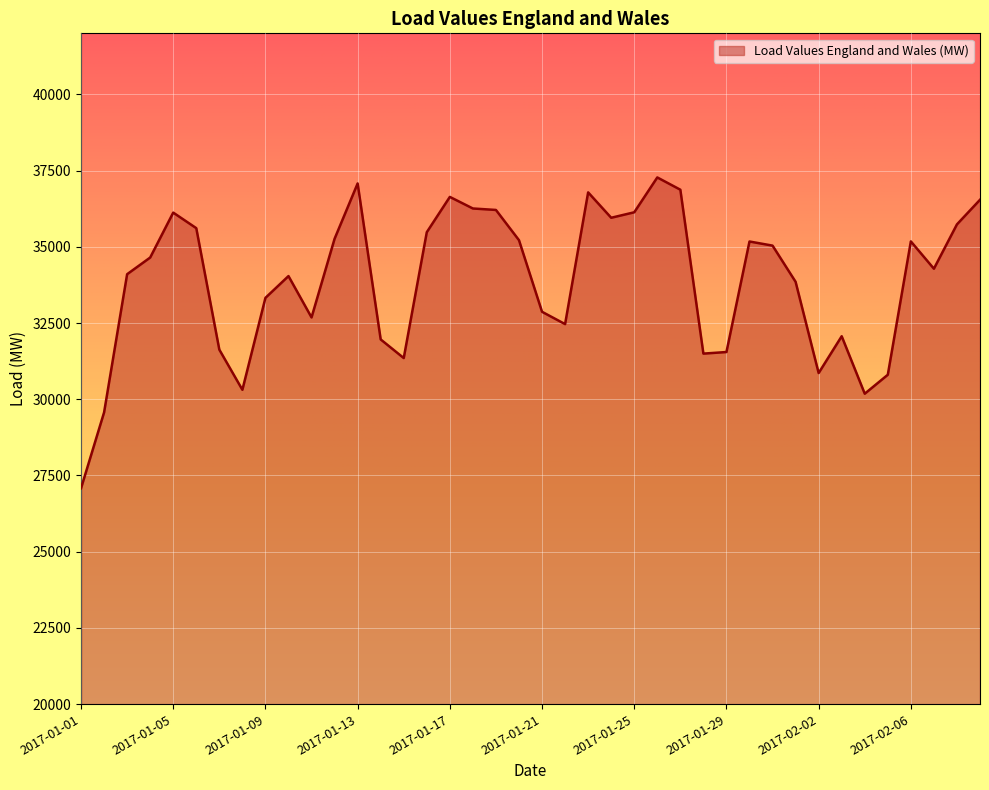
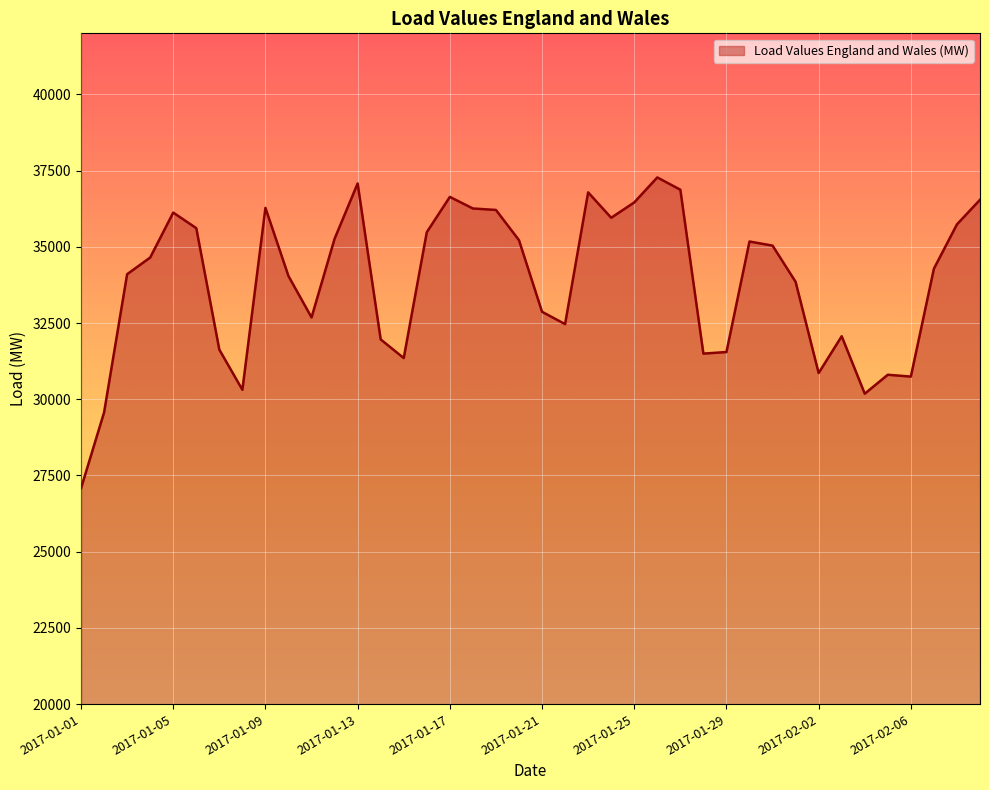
2017-01-09: 33300 -> 36300
2017-01-25: 36100 -> 36500
2017-02-06: 35200 -> 30700
